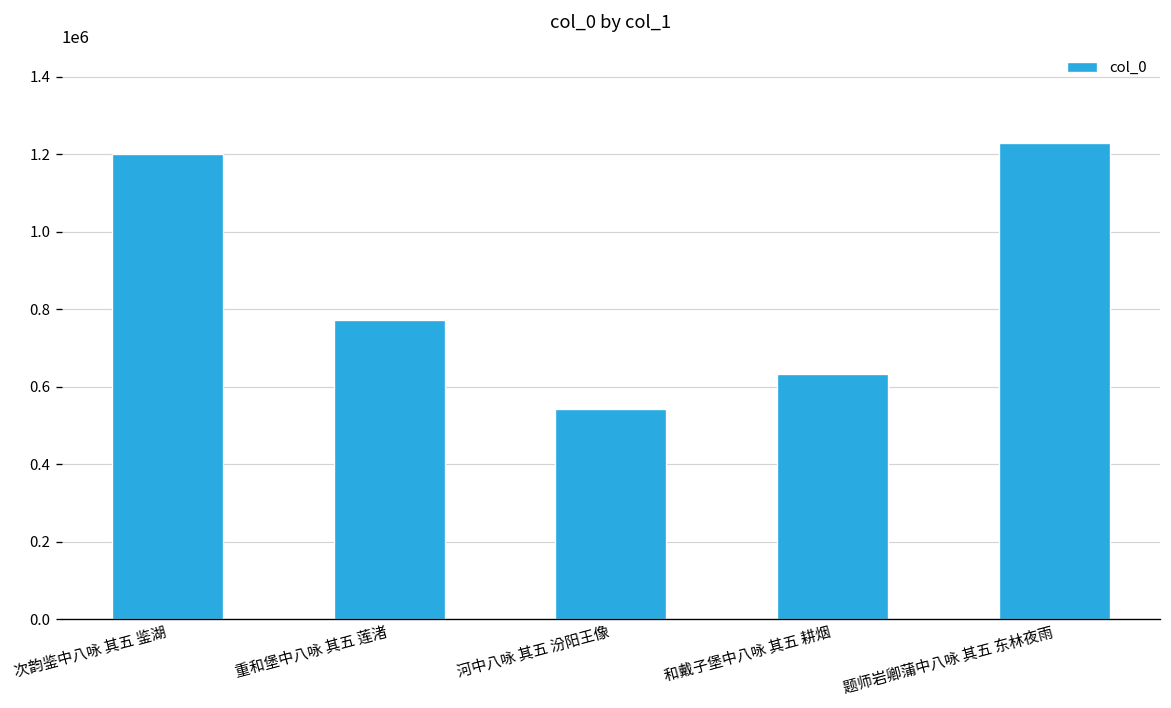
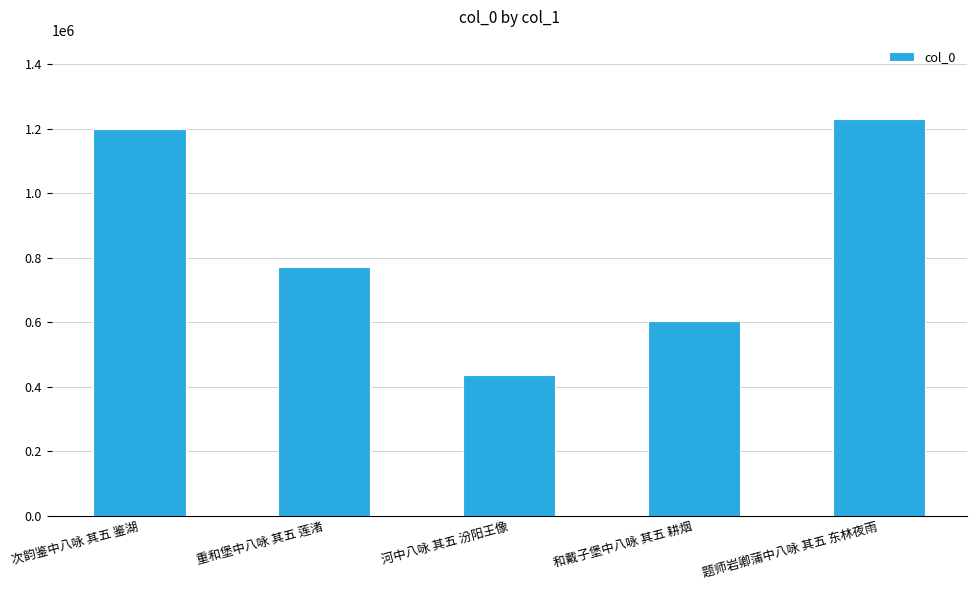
河中八咏 其五 汾阳王像: 540000 -> 440000
和戴子堡中八咏 其五 耕烟: 630000 -> 610000
